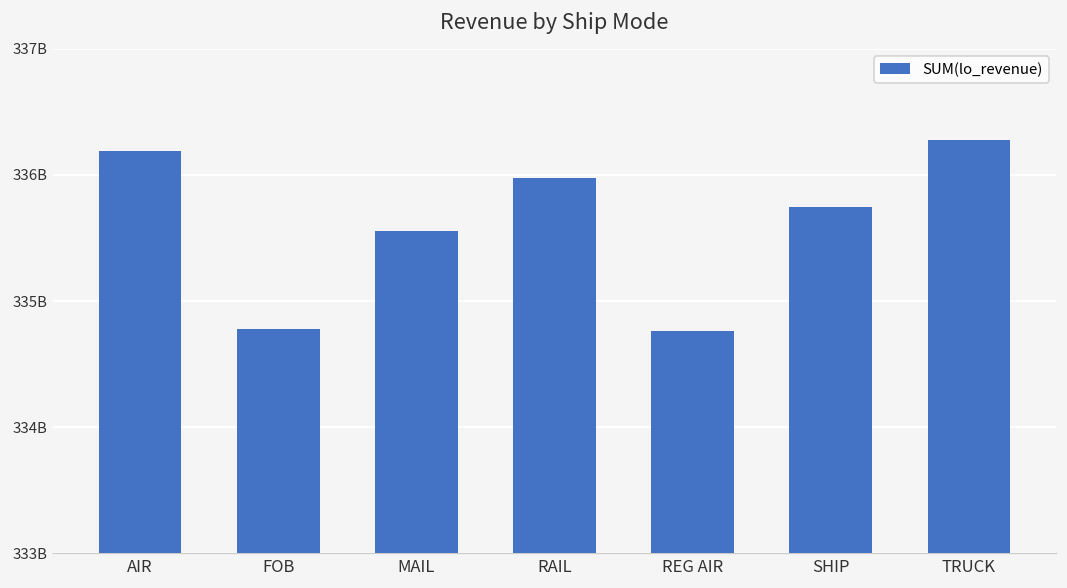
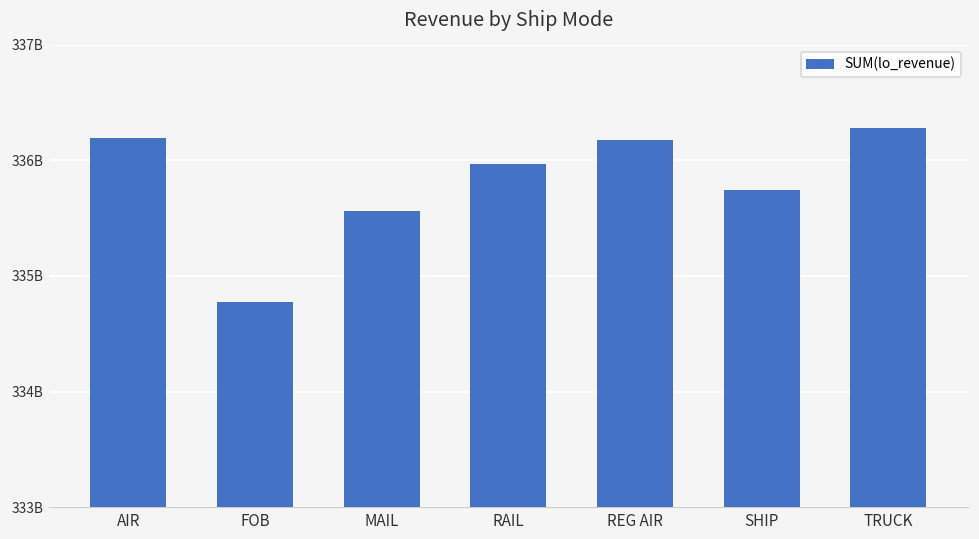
REG AIR: 334760000000 -> 336170000000
